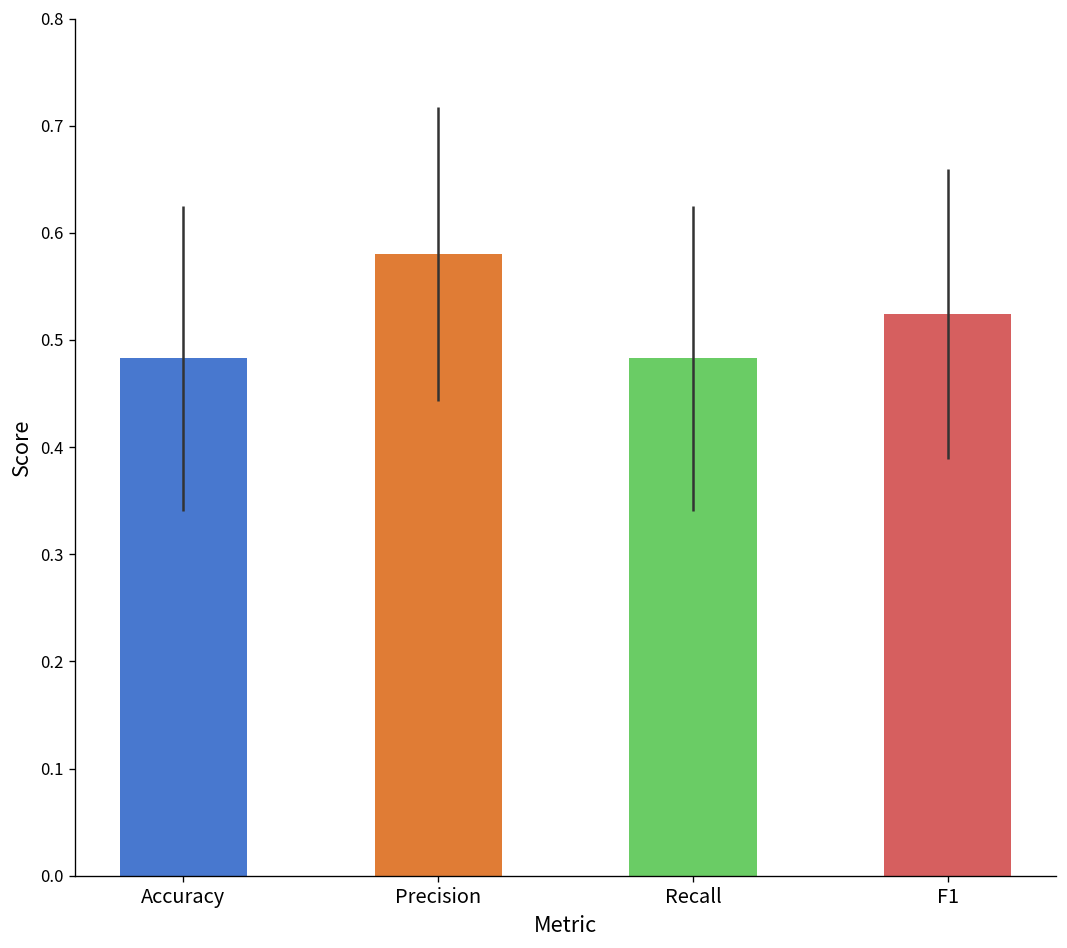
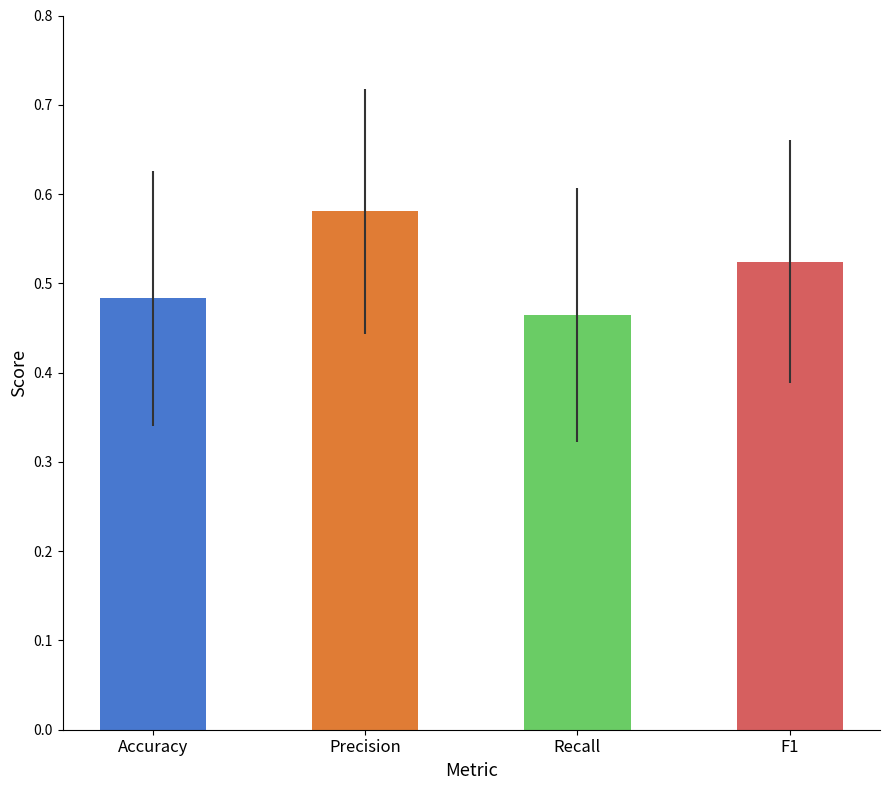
Recall: 0.48 -> 0.46
